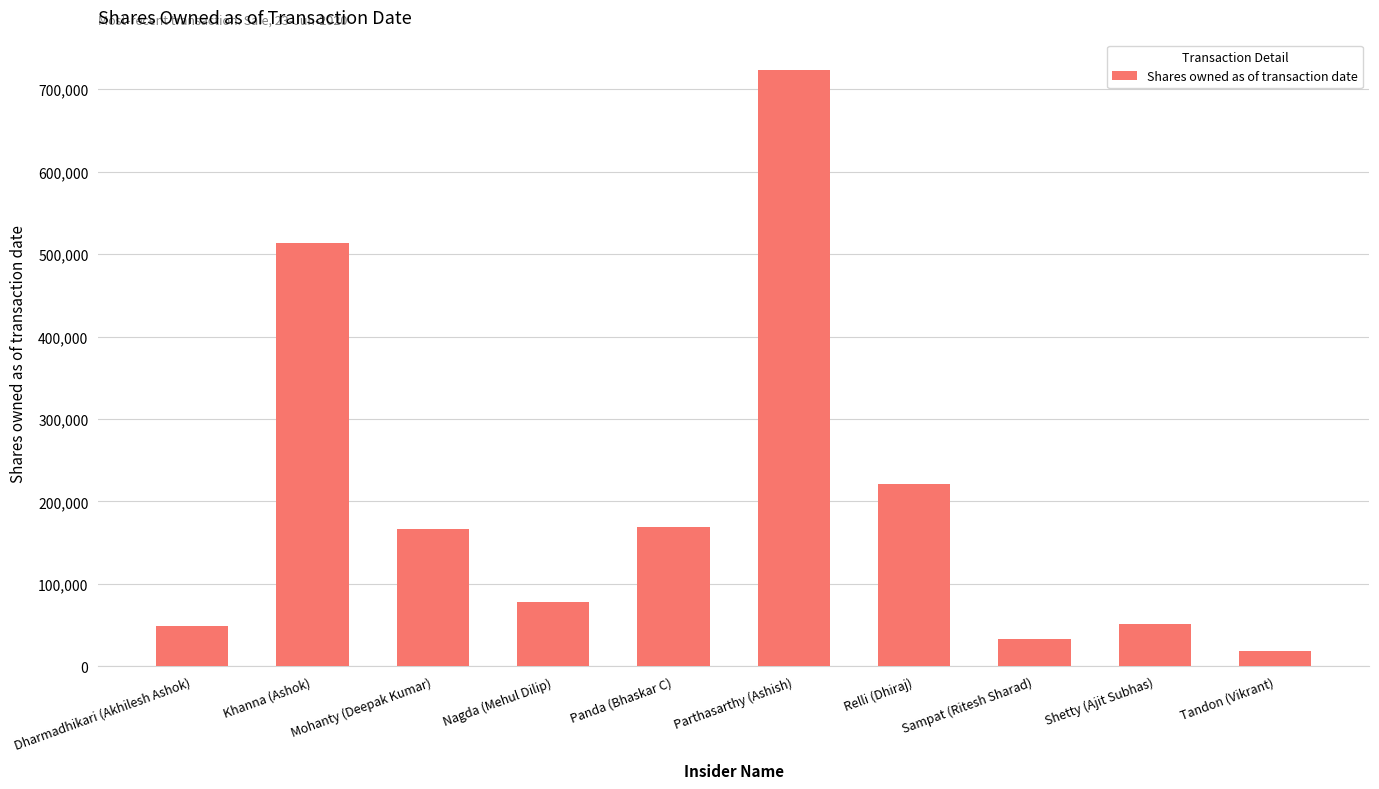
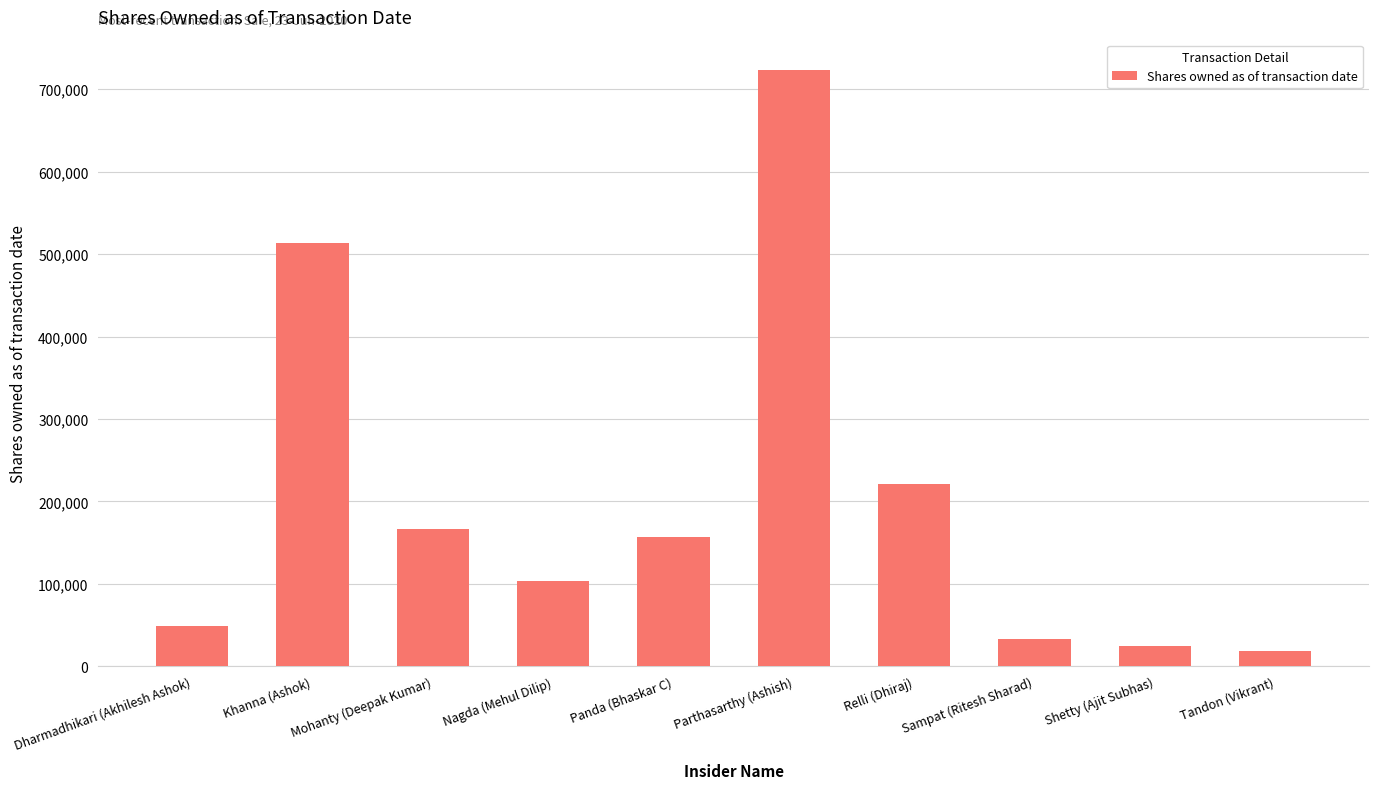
Nagda (Mehul Dilip): 80,000 -> 100,000
Panda (Bhaskar C): 170,000 -> 160,000
Shetty (Ajit Subhas): 50,000 -> 20,000
